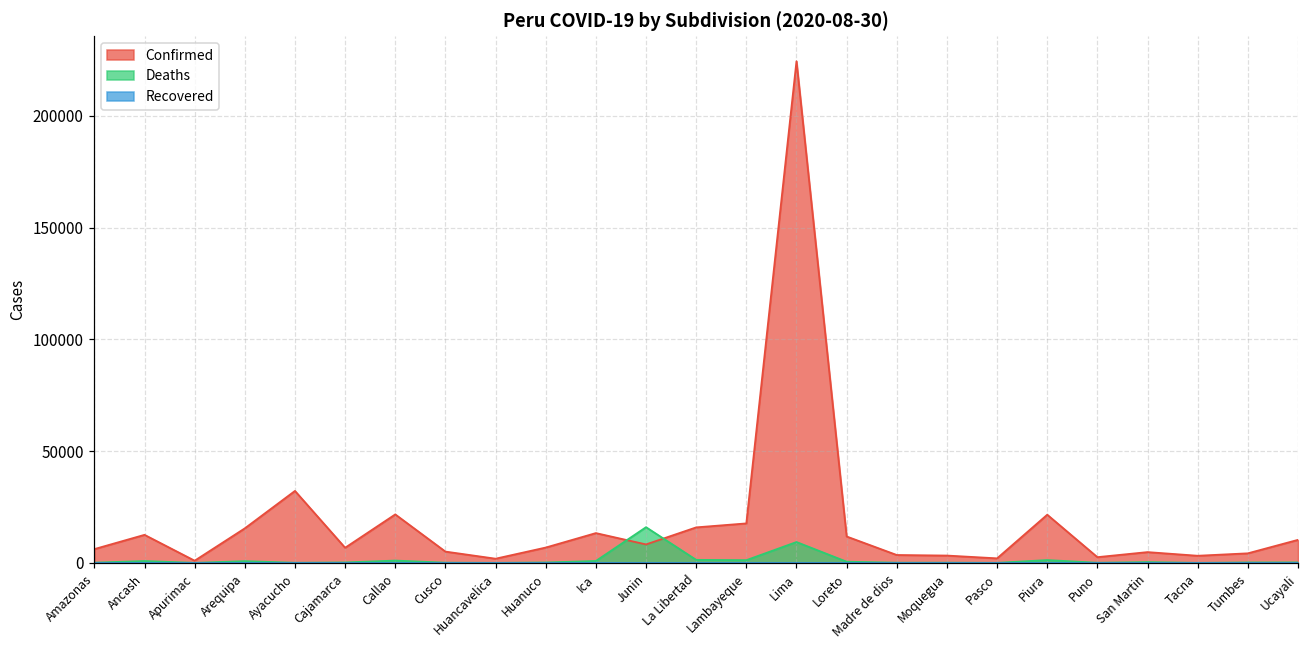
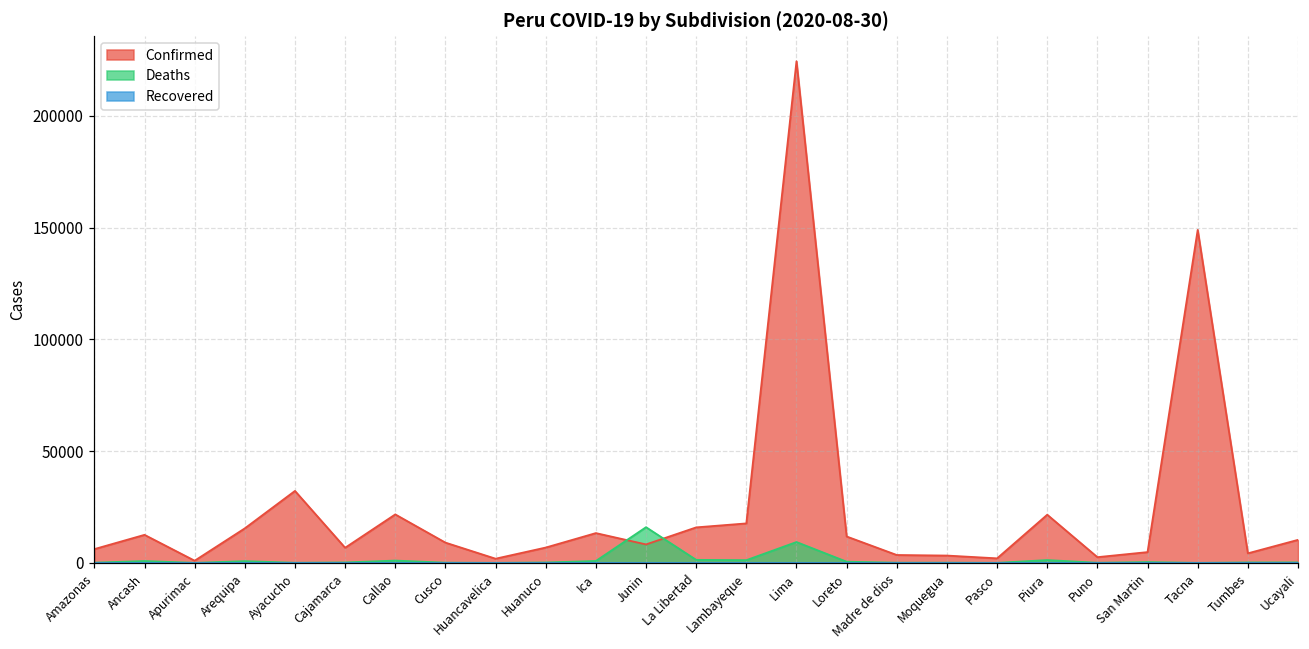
Confirmed, Cusco: 5000 -> 9000
Confirmed, Tacna: 3000 -> 149000
